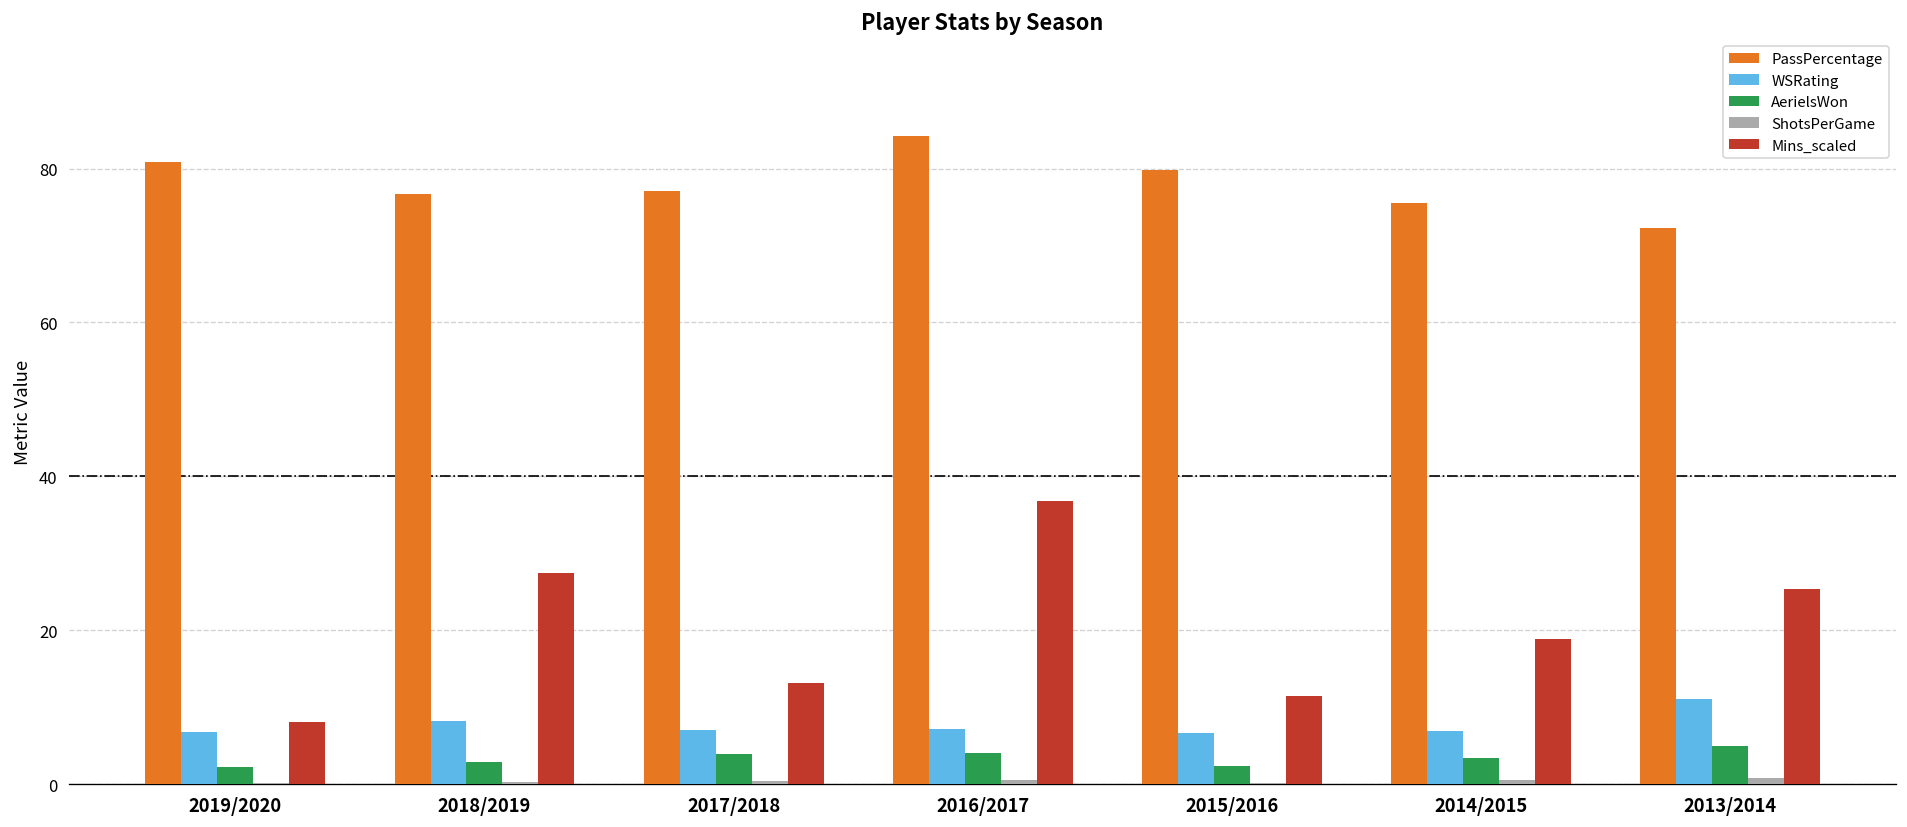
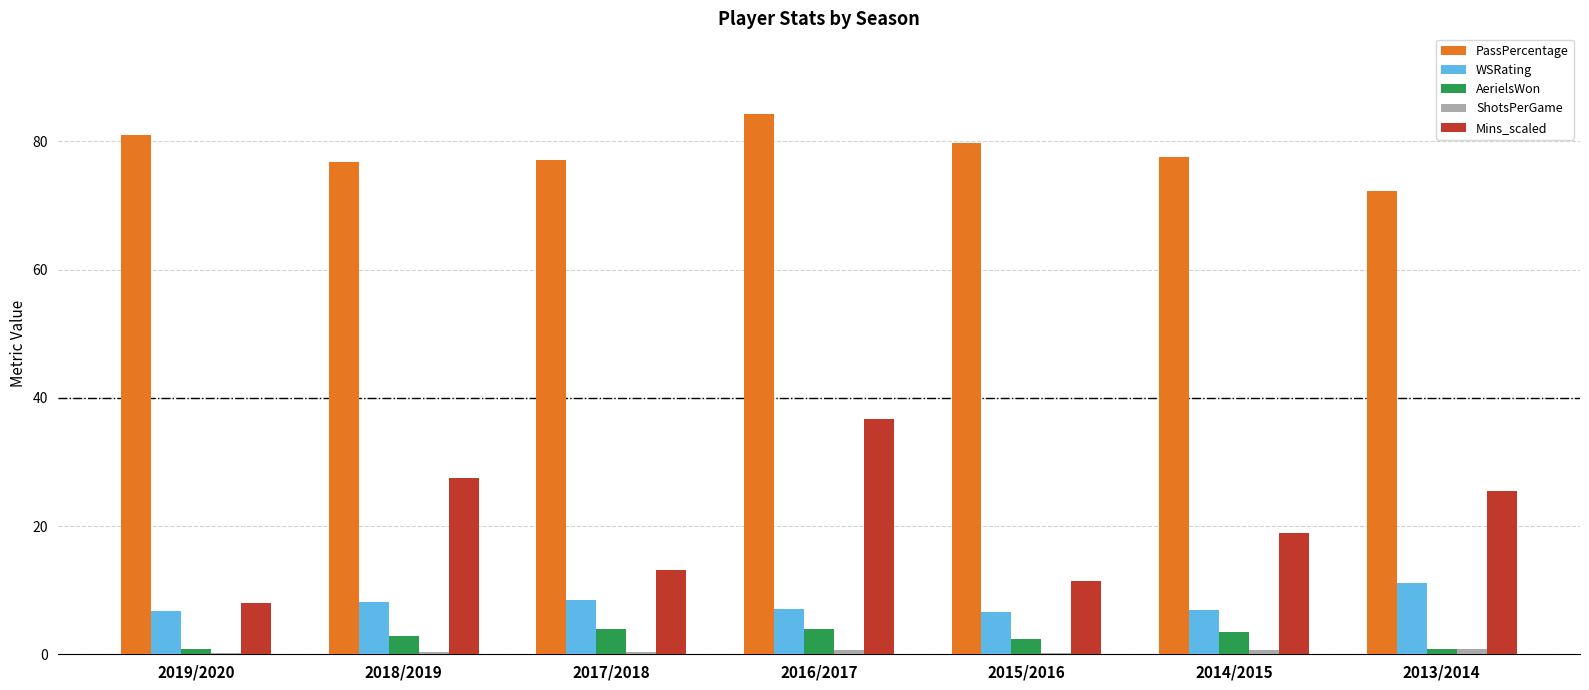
AerielsWon, 2019/2020: 2 -> 1
WSRating, 2017/2018: 7 -> 8
PassPercentage, 2014/2015: 76 -> 78
AerielsWon, 2013/2014: 5 -> 1
